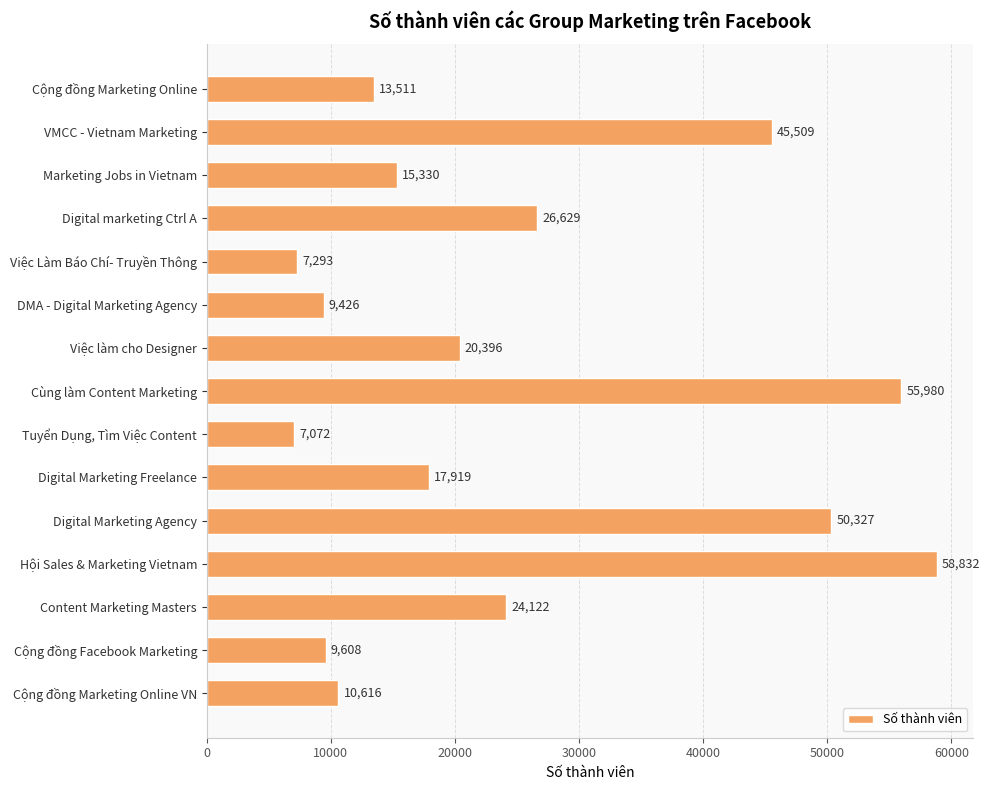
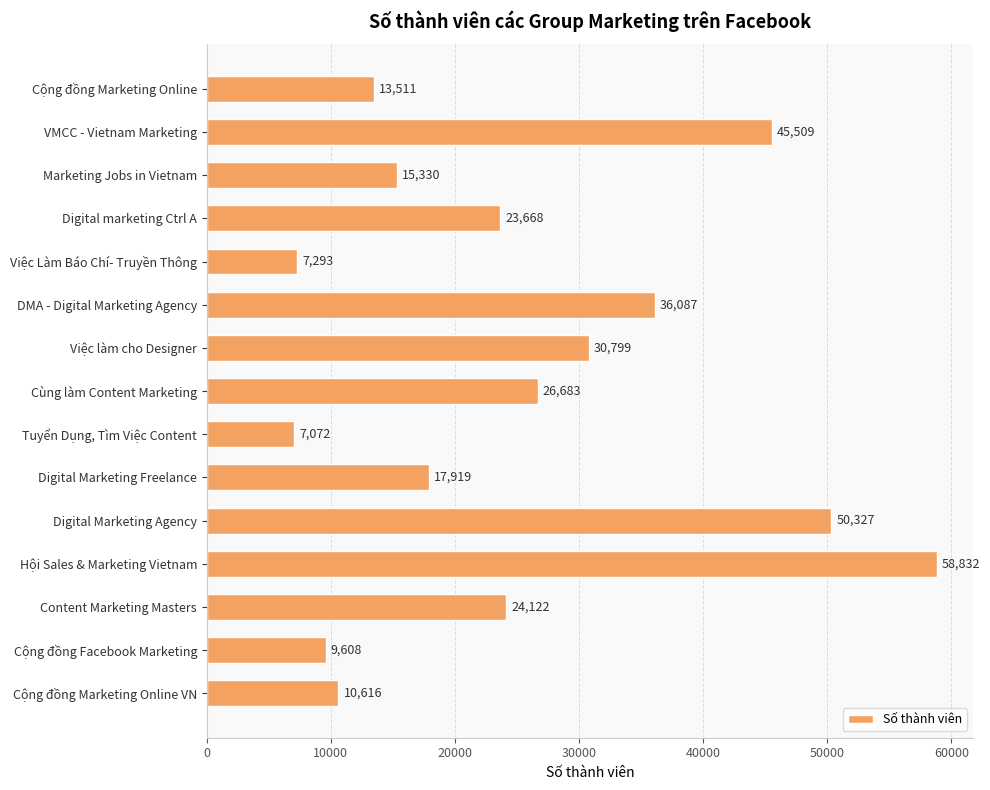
Digital marketing Ctrl A: 26,629 -> 23,668
DMA - Digital Marketing Agency: 9,426 -> 36,087
Việc làm cho Designer: 20,396 -> 30,799
Cùng làm Content Marketing: 55,980 -> 26,683
